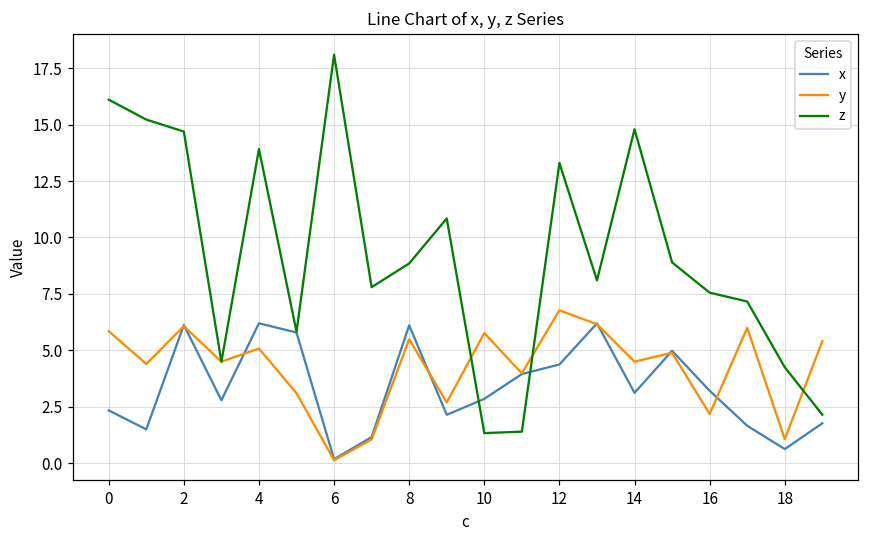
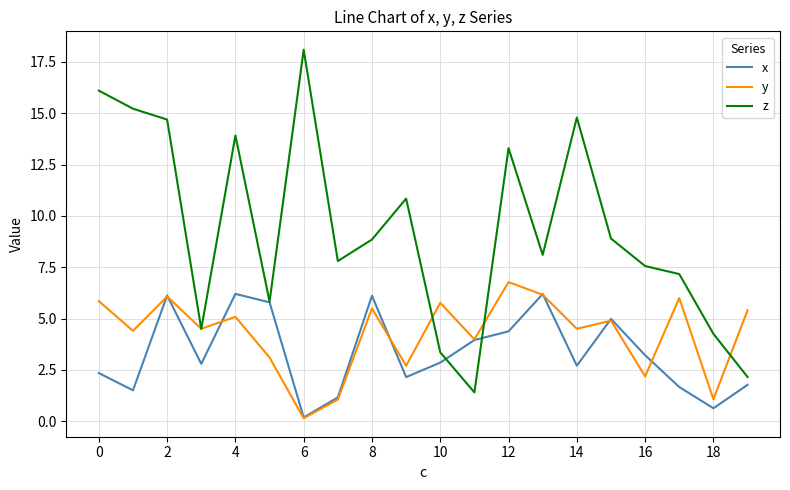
z, 10: 1.3 -> 3.4
x, 14: 3.1 -> 2.7
